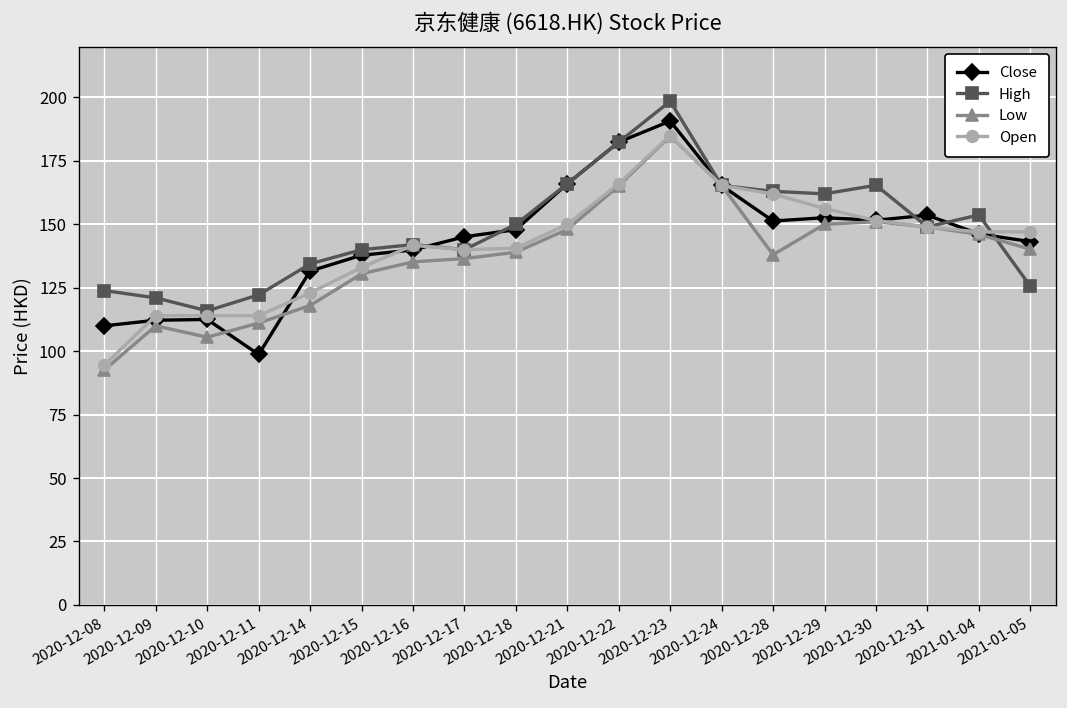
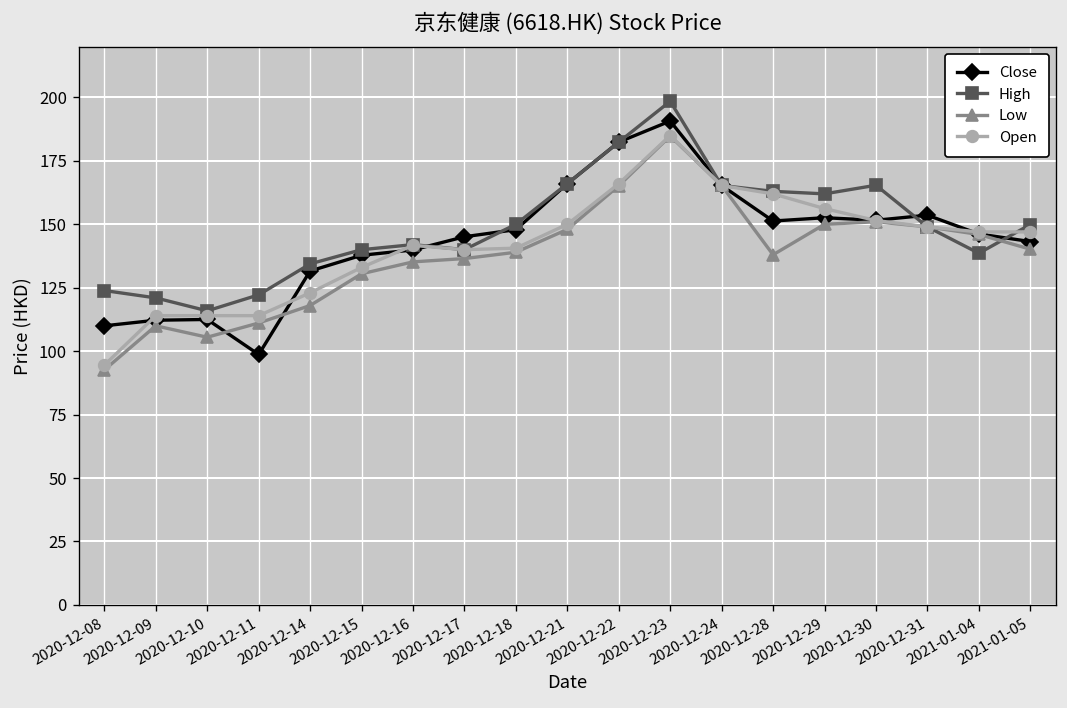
High, 2021-01-04: 154 -> 139
High, 2021-01-05: 126 -> 150
